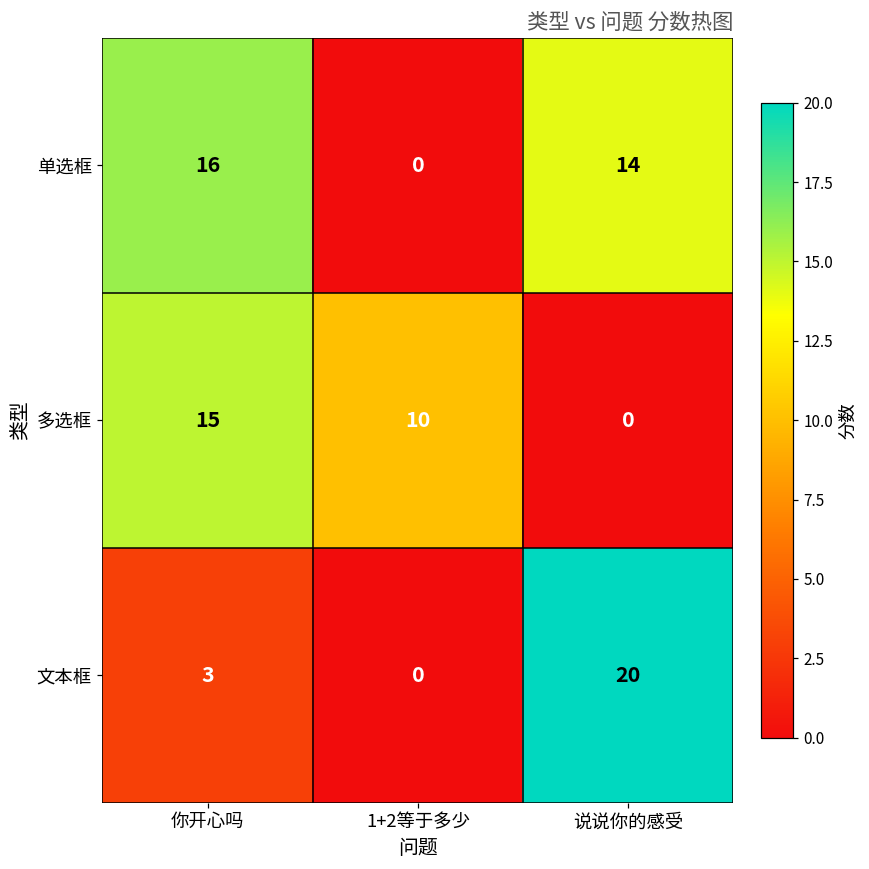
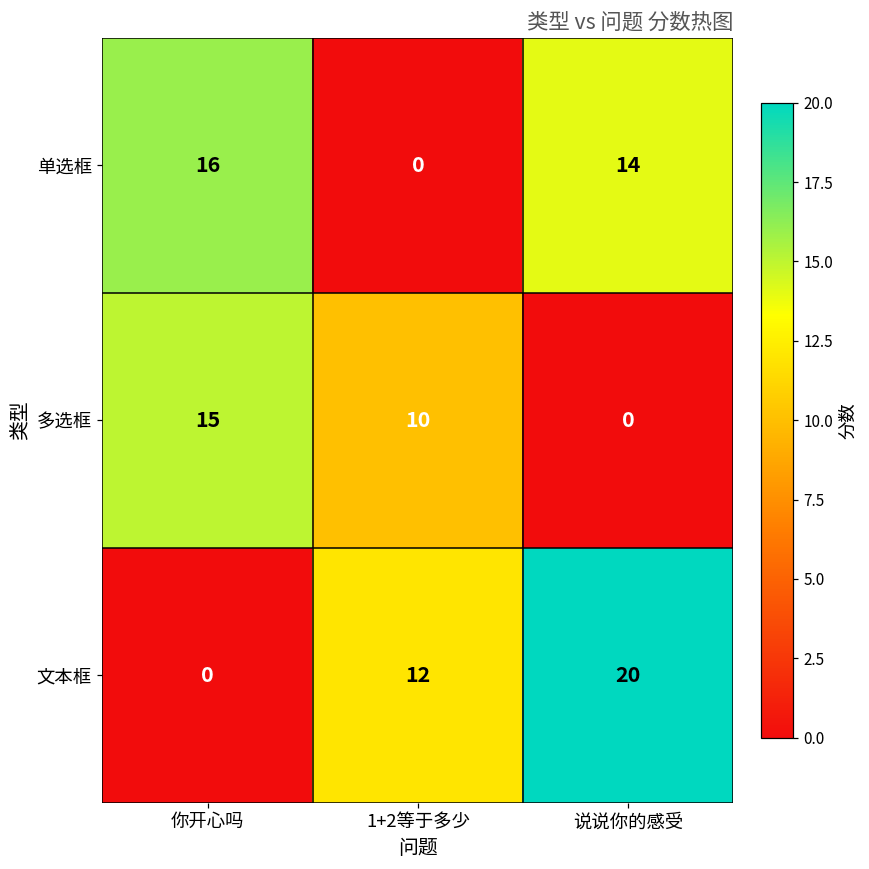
文本框, 你开心吗: 3 -> 0
文本框, 1+2等于多少: 0 -> 12
